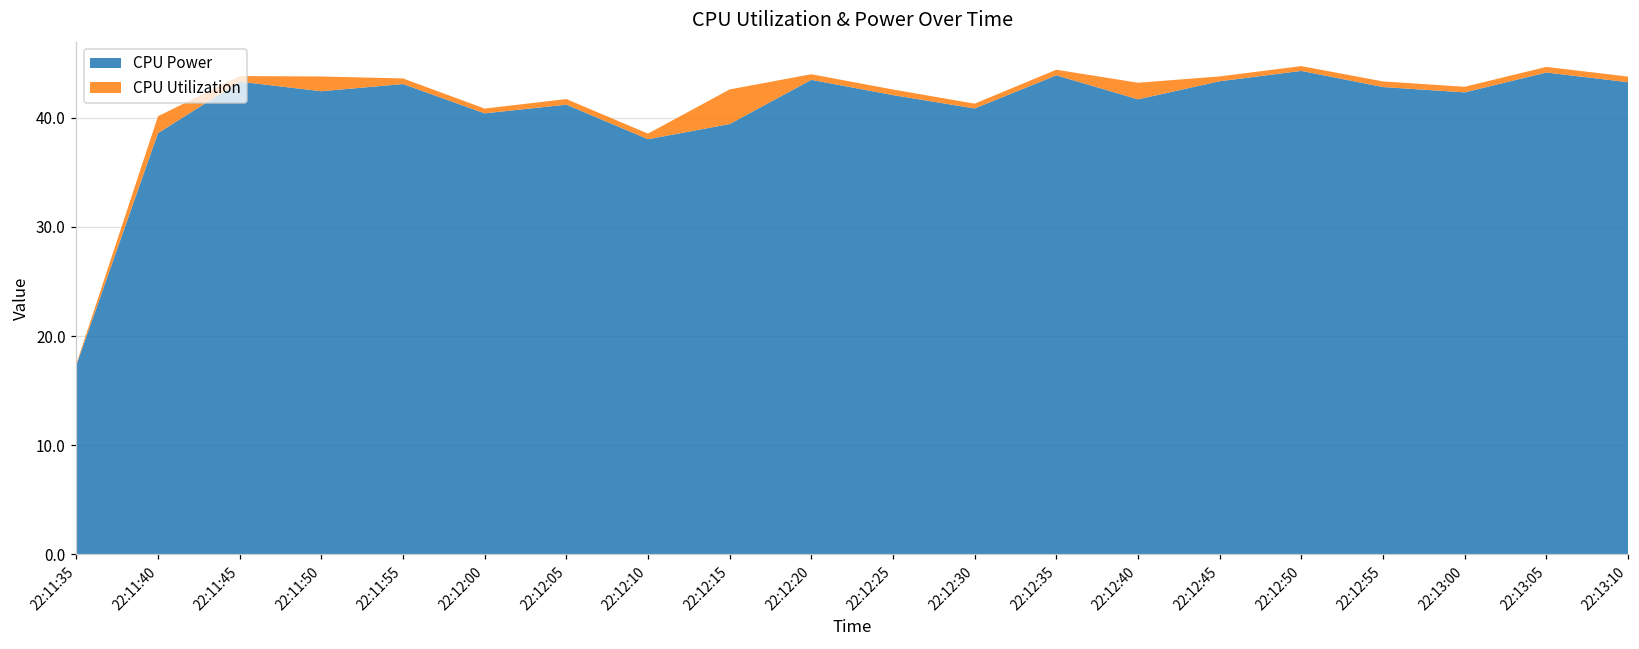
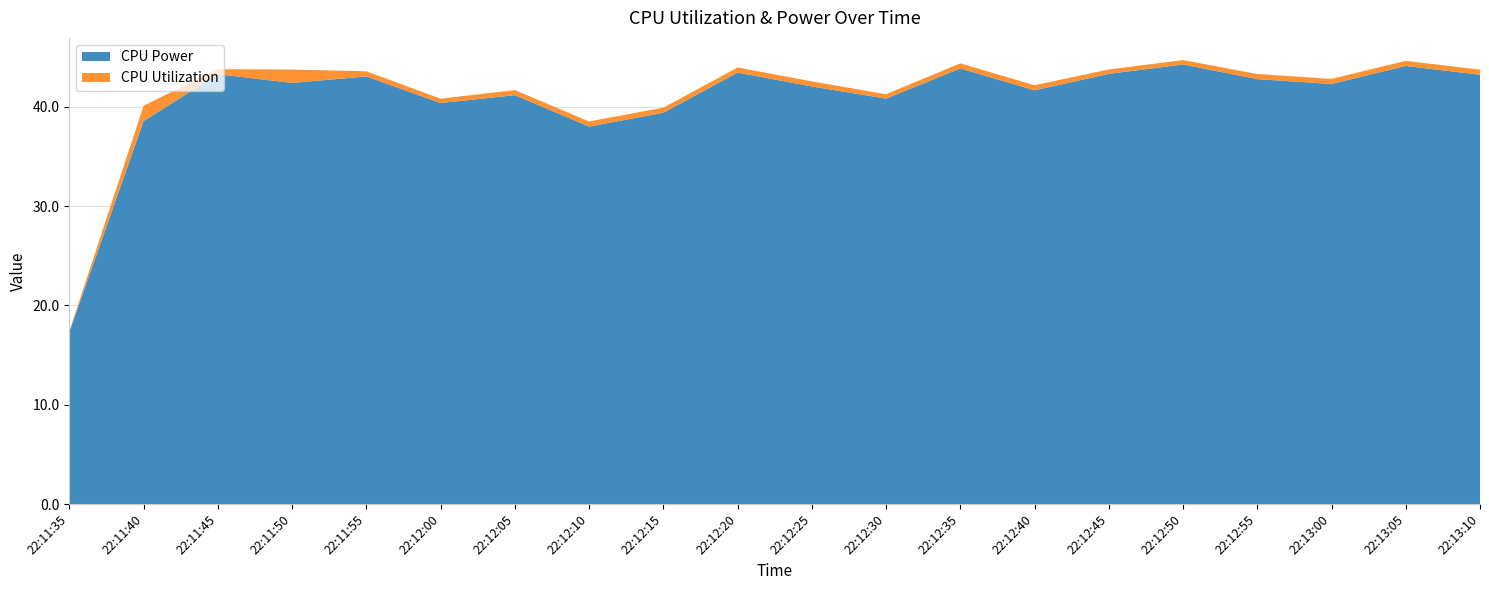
CPU Utilization, 22:12:15: 3 -> 1
CPU Utilization, 22:12:40: 2 -> 1
